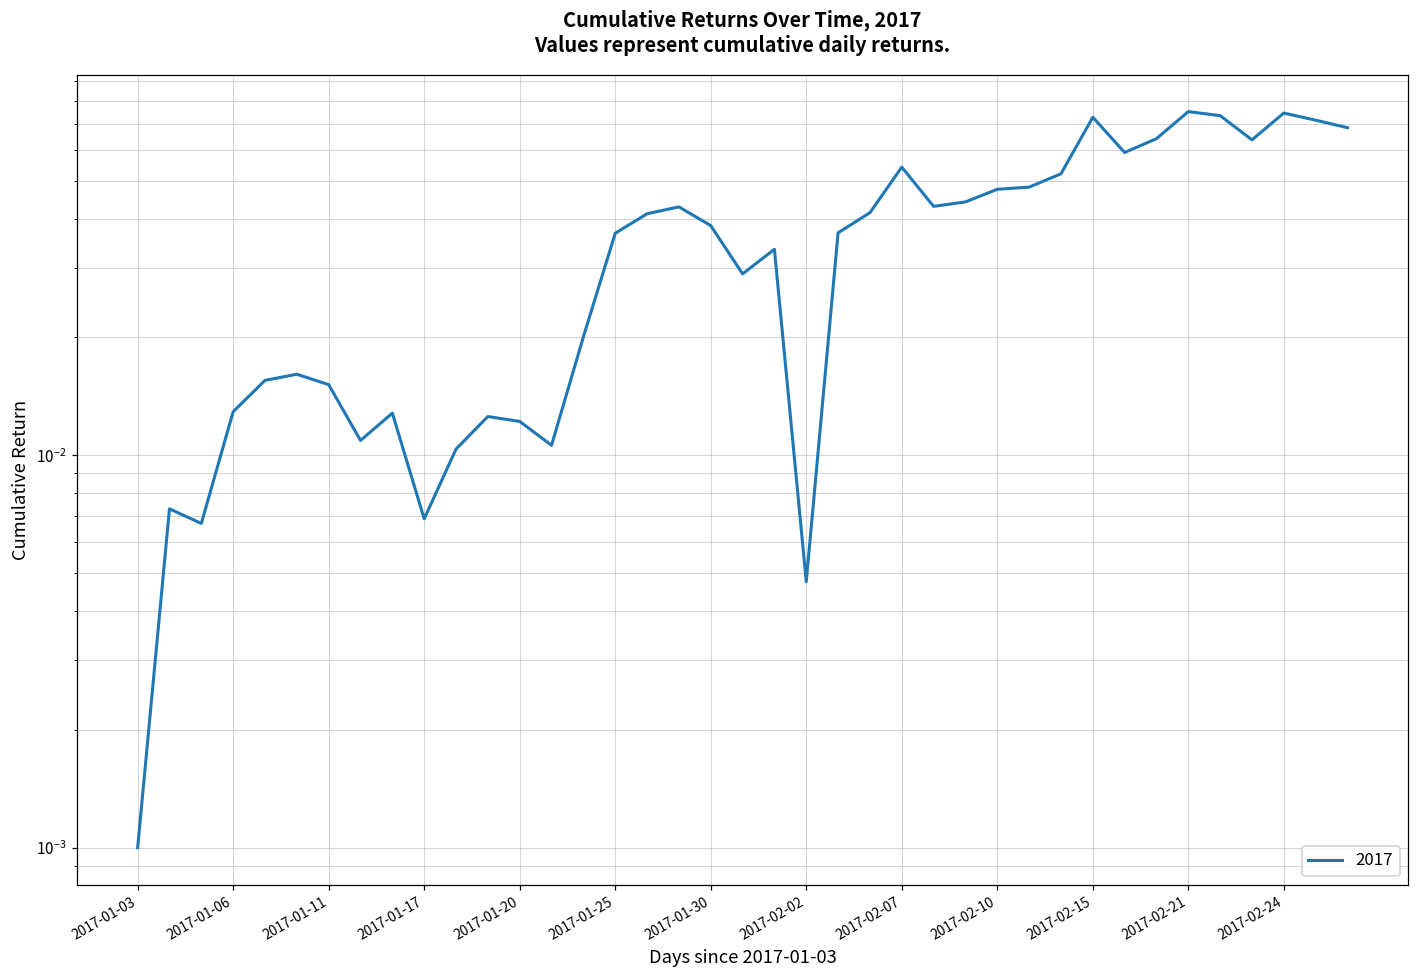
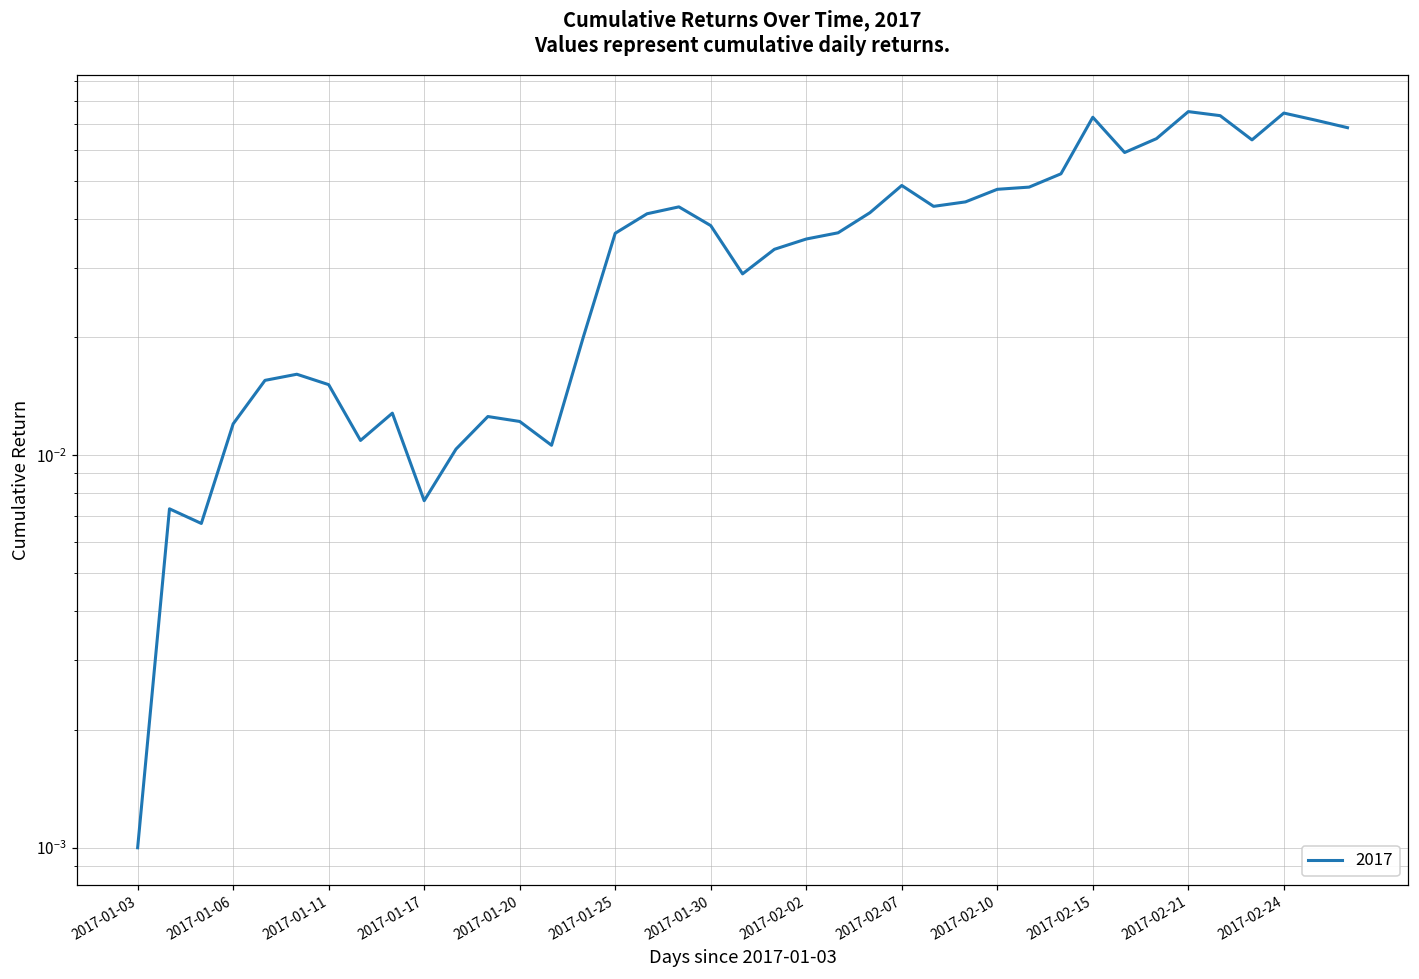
2017-01-06: 0.0129 -> 0.0120
2017-01-17: 0.0069 -> 0.0077
2017-02-02: 0.0048 -> 0.036
2017-02-07: 0.054 -> 0.049
